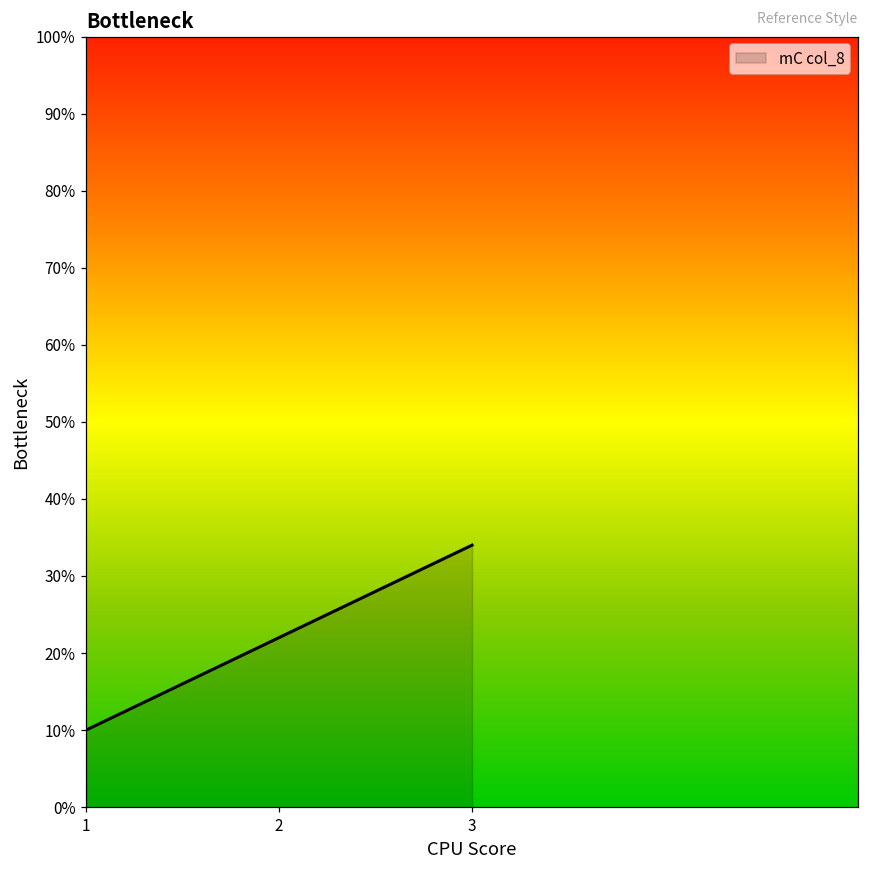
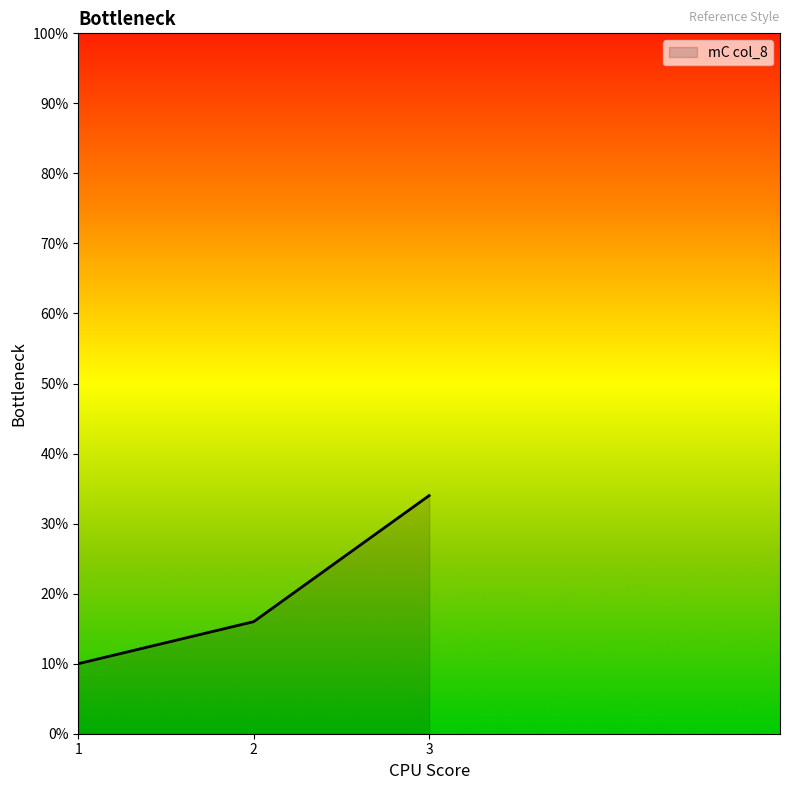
2: 22% -> 16%
